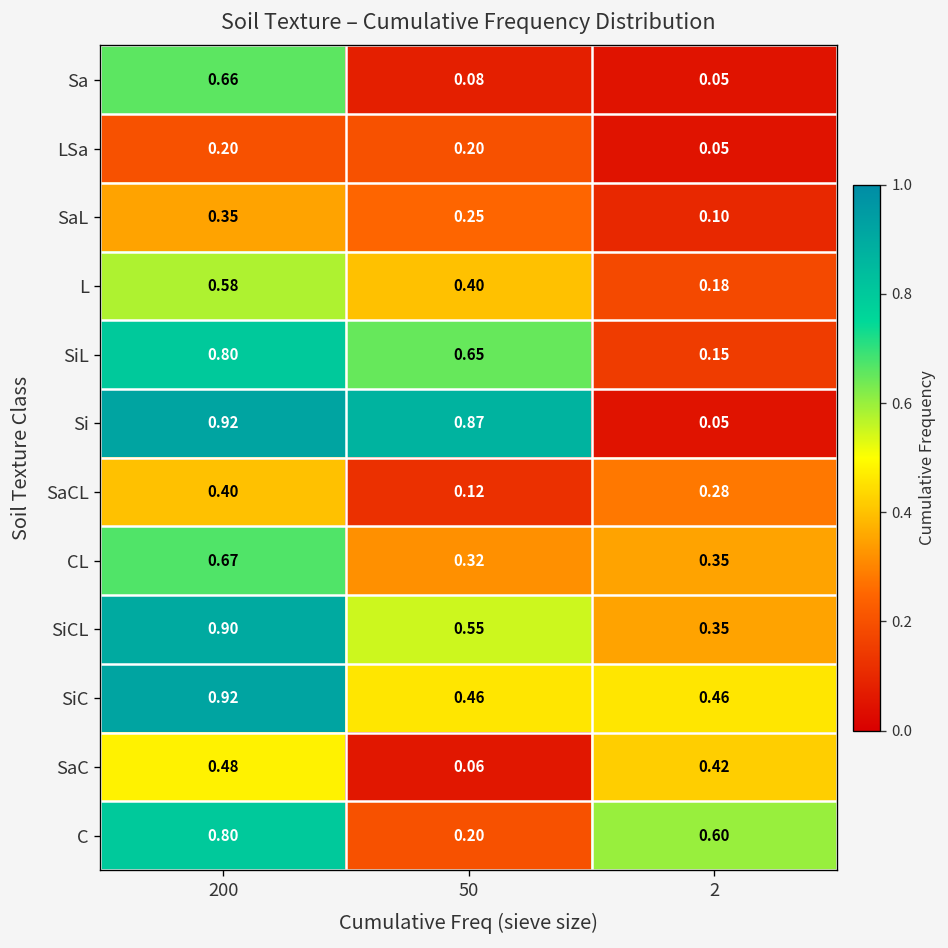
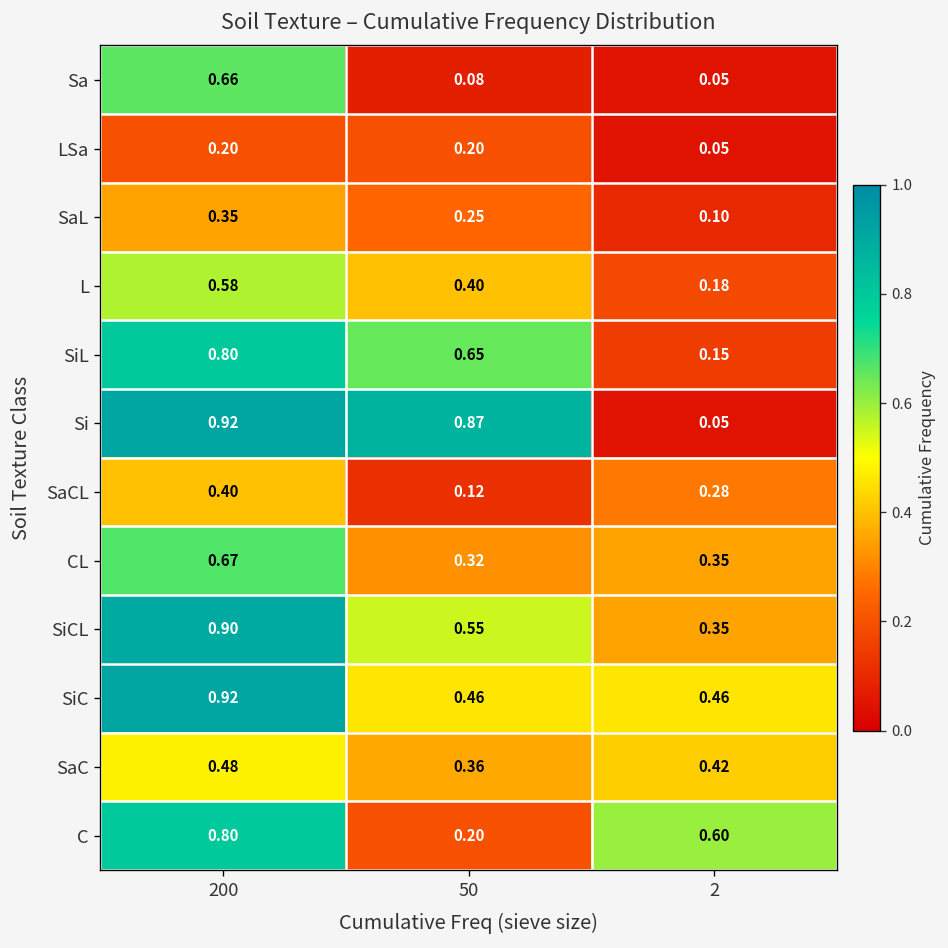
SaC, 50: 0.06 -> 0.36
